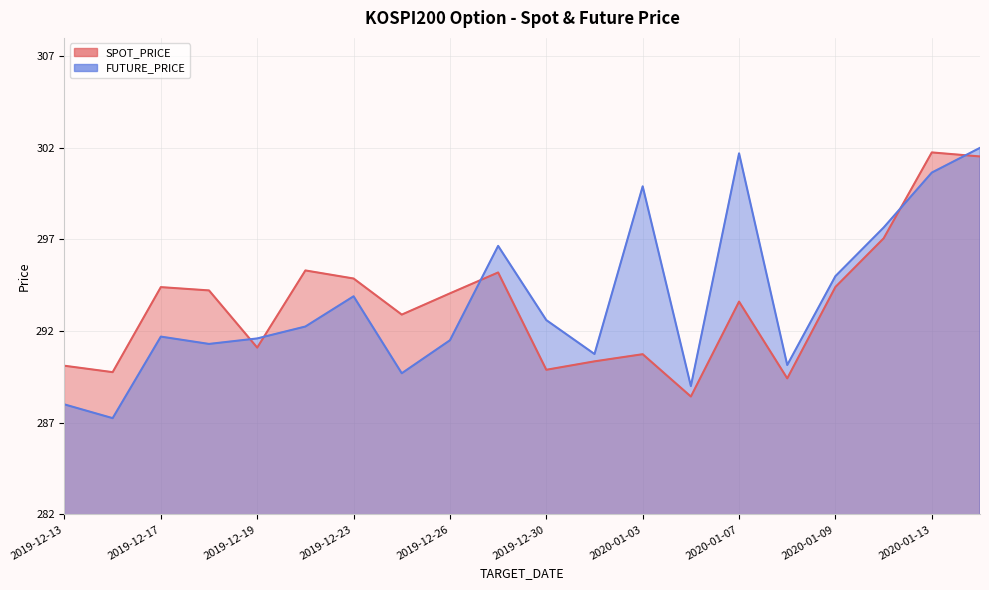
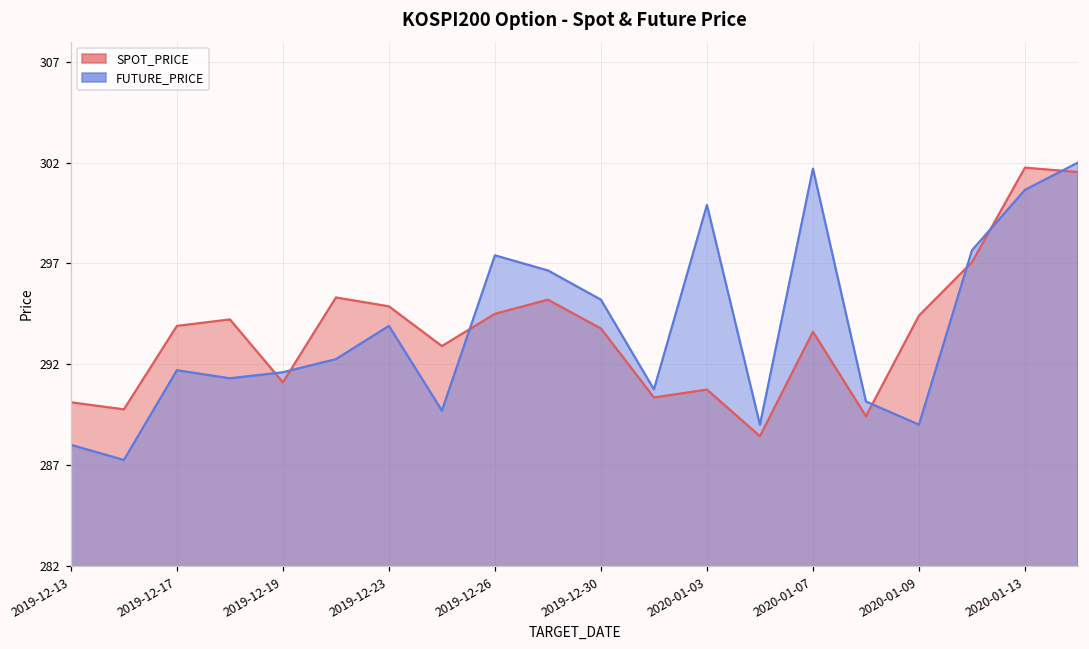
SPOT_PRICE, 2019-12-17: 294.4 -> 293.9
SPOT_PRICE, 2019-12-26: 294.1 -> 294.5
FUTURE_PRICE, 2019-12-26: 291.5 -> 297.4
SPOT_PRICE, 2019-12-30: 289.9 -> 293.8
FUTURE_PRICE, 2019-12-30: 292.6 -> 295.2
FUTURE_PRICE, 2020-01-09: 295 -> 289
